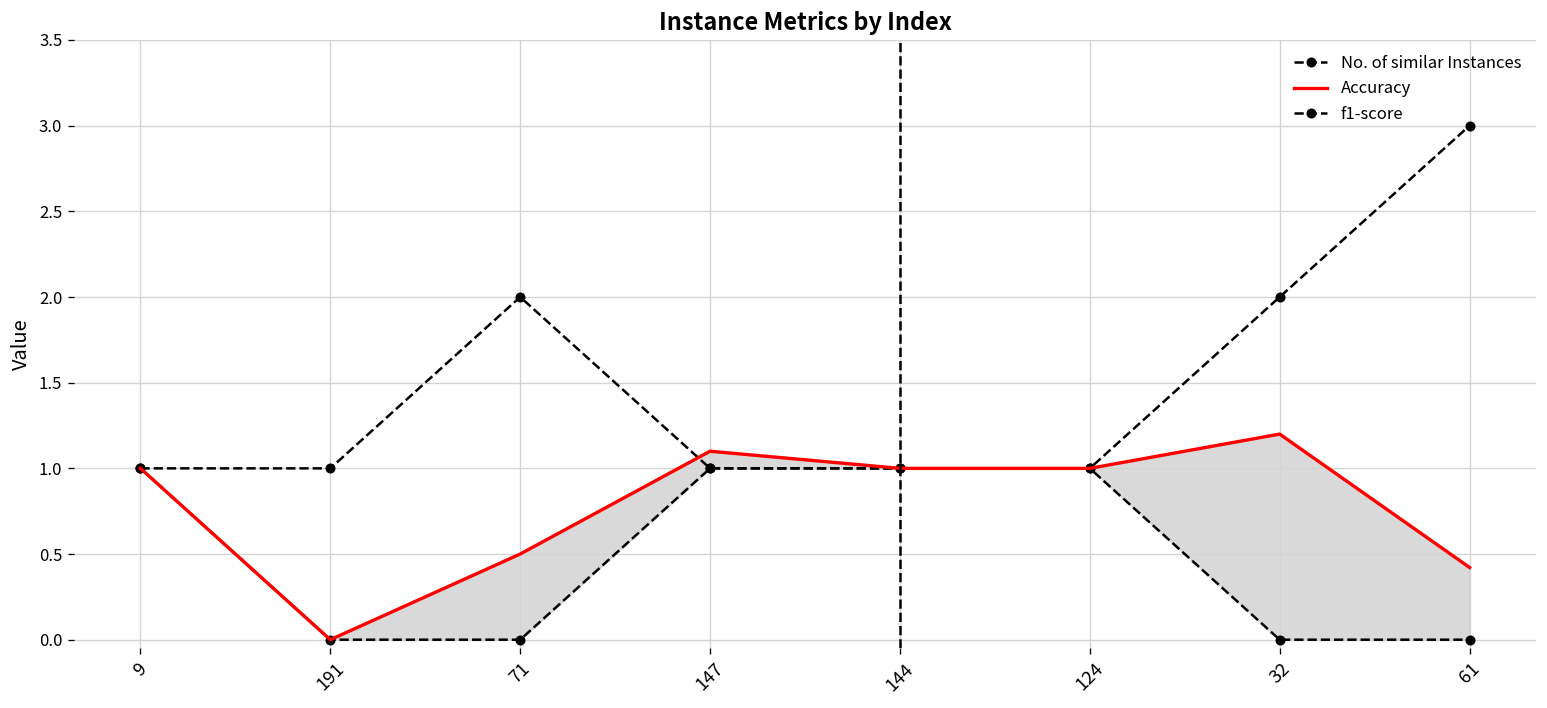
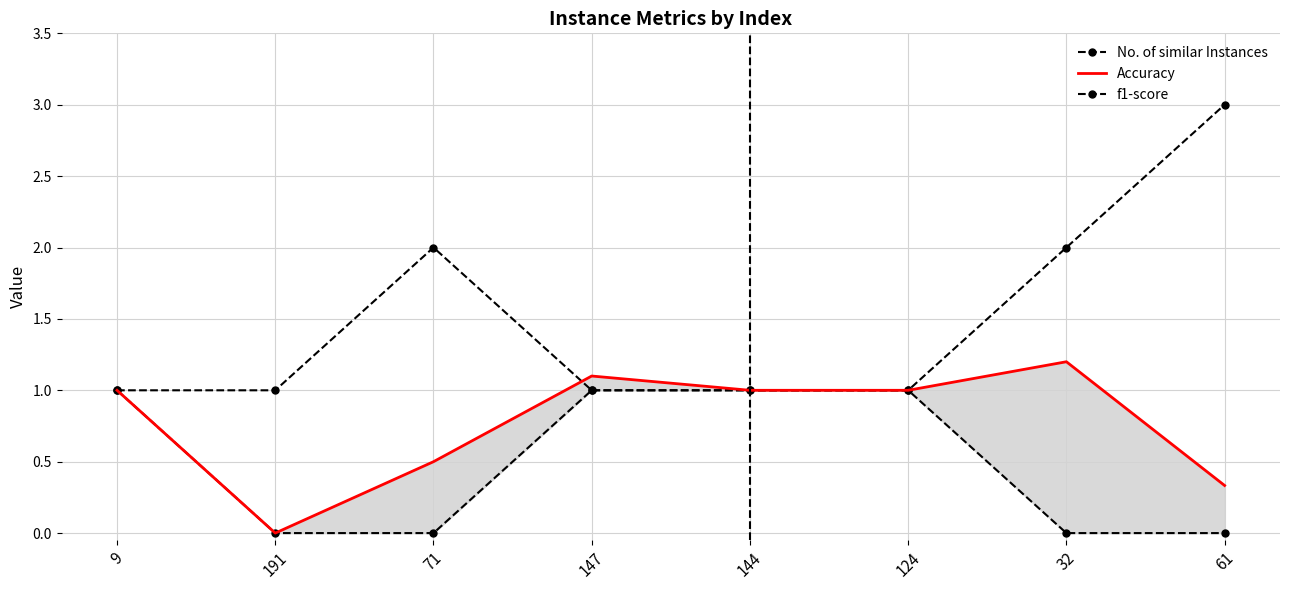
Accuracy, 61: 0.42 -> 0.33
